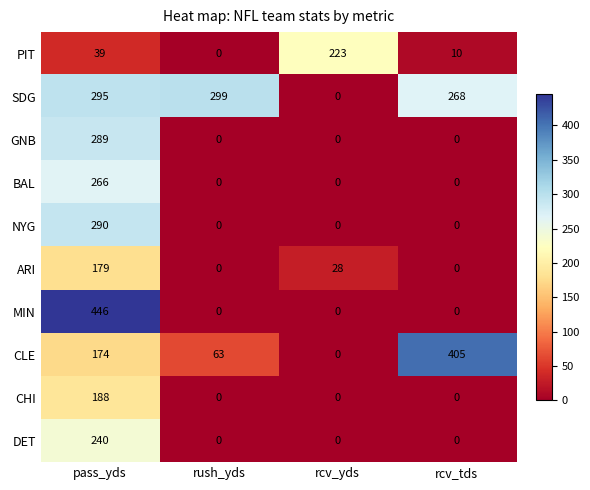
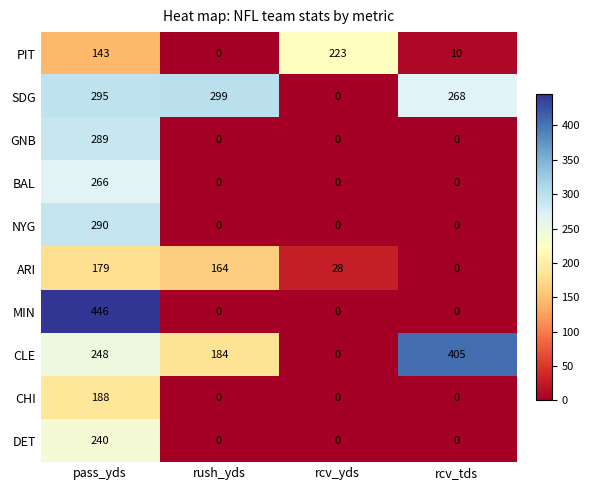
PIT, pass_yds: 39 -> 143
ARI, rush_yds: 0 -> 164
CLE, pass_yds: 174 -> 248
CLE, rush_yds: 63 -> 184
